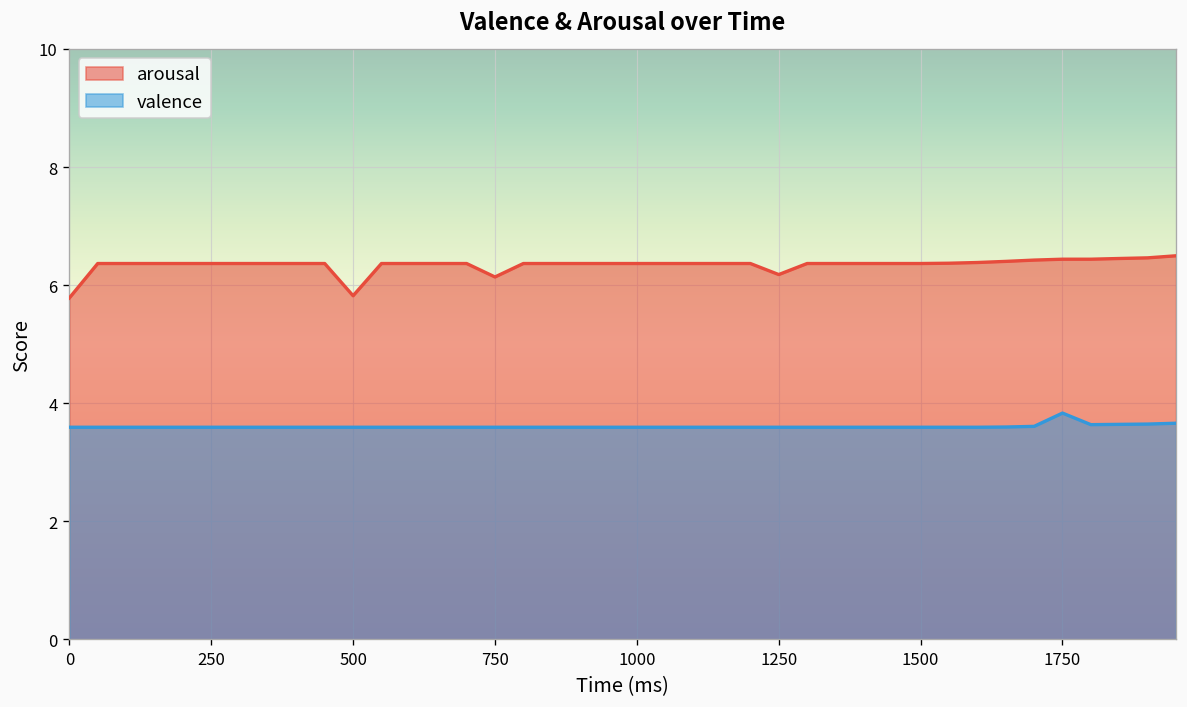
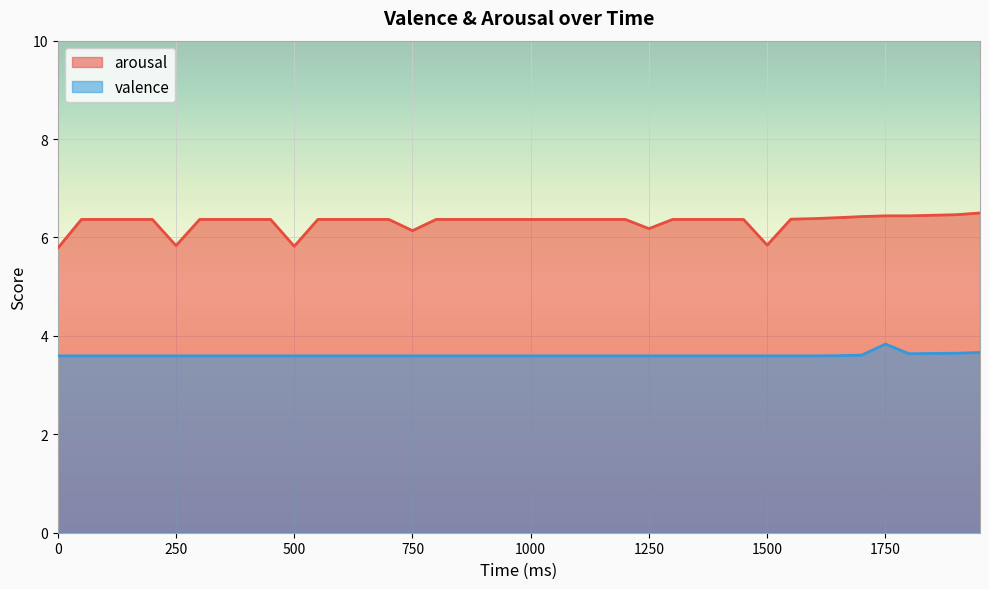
arousal, 250: 6.4 -> 5.8
arousal, 1500: 6.4 -> 5.8
